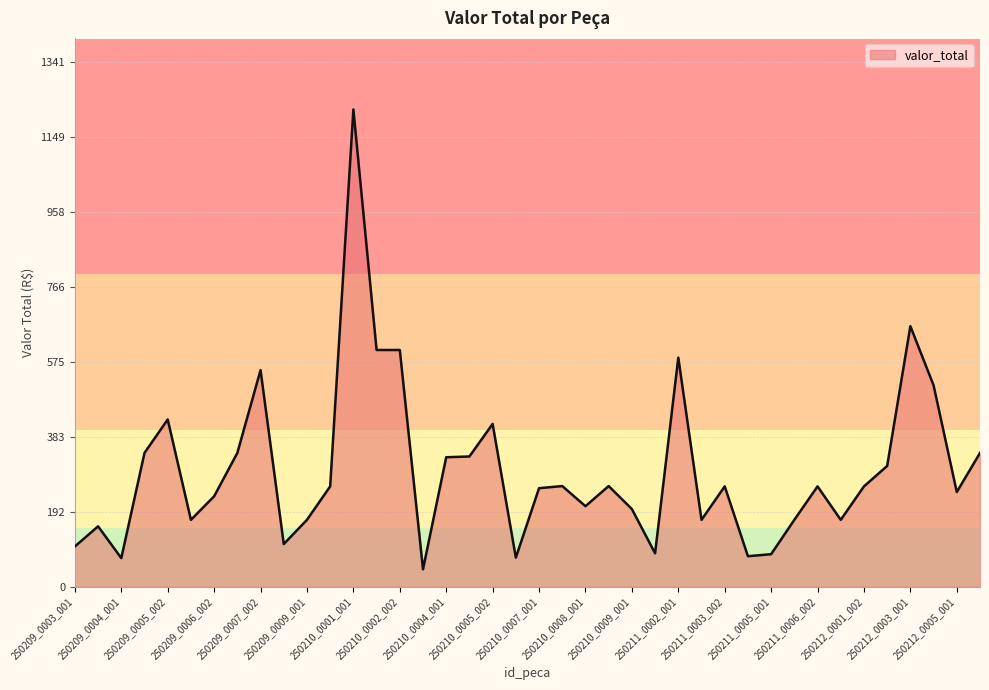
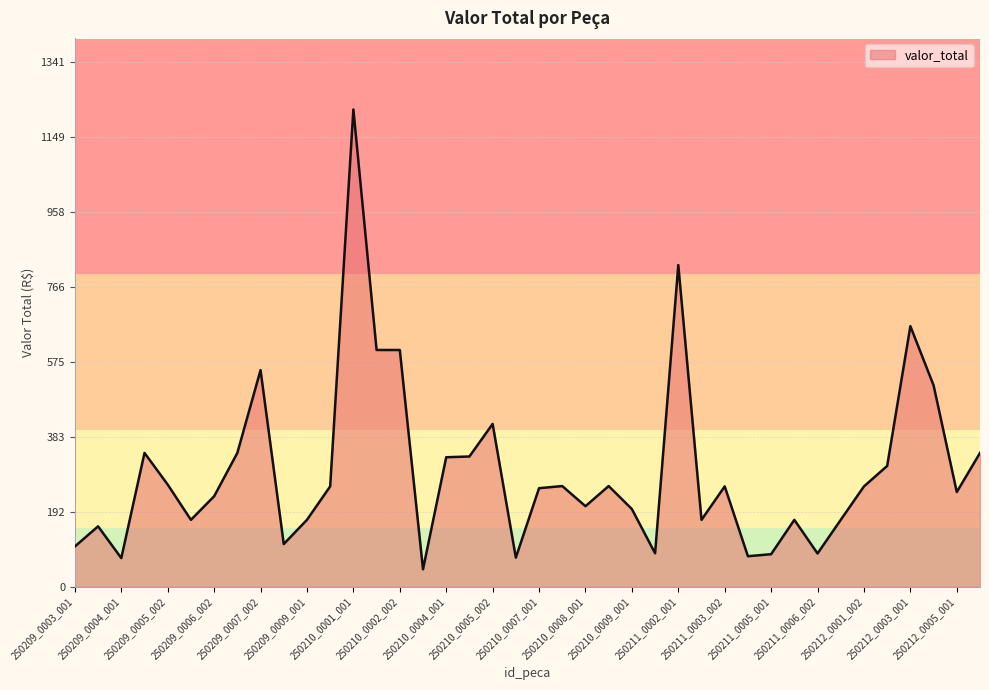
250209_0005_002: 430 -> 260
250211_0002_001: 590 -> 820
250211_0006_002: 260 -> 90
